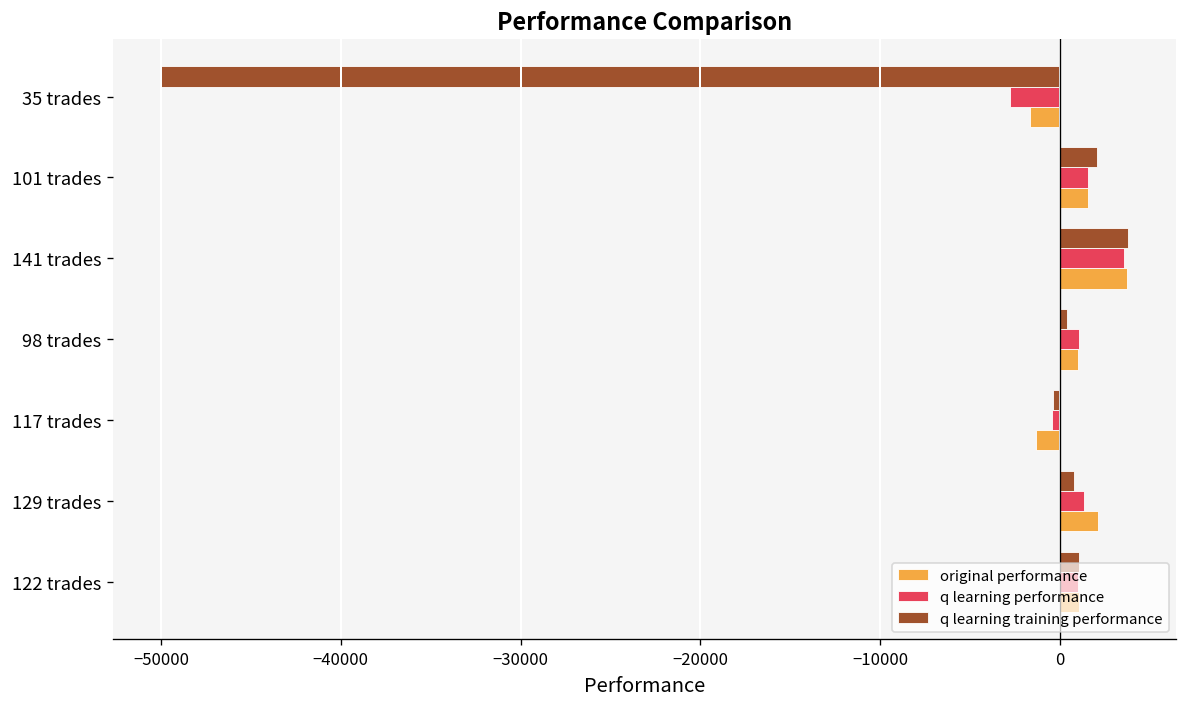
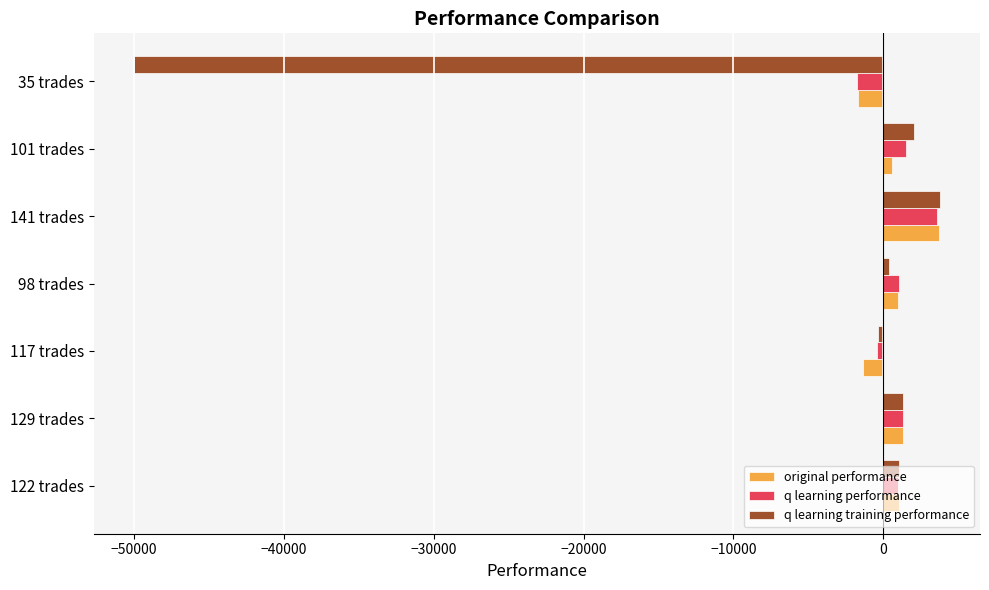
q learning performance, 35 trades: -2800 -> -1800
original performance, 101 trades: 1600 -> 600
q learning training performance, 129 trades: 800 -> 1400
original performance, 129 trades: 2100 -> 1400
